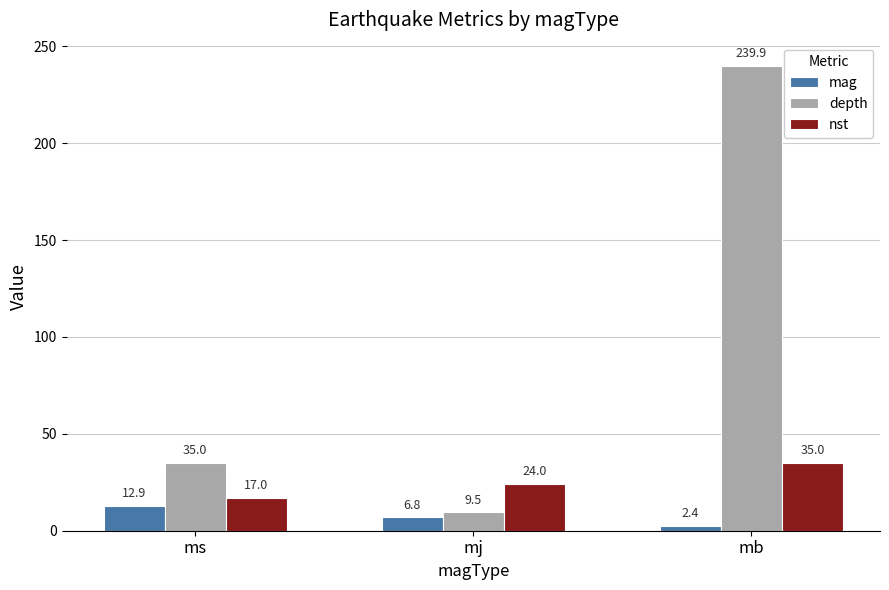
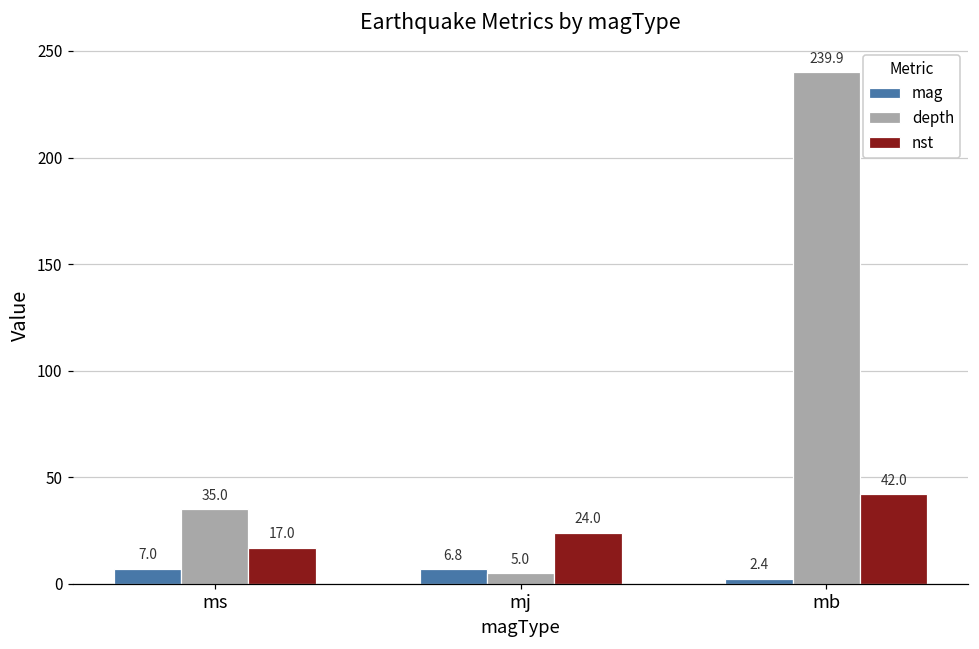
mag, ms: 12.9 -> 7.0
depth, mj: 9.5 -> 5.0
nst, mb: 35.0 -> 42.0
